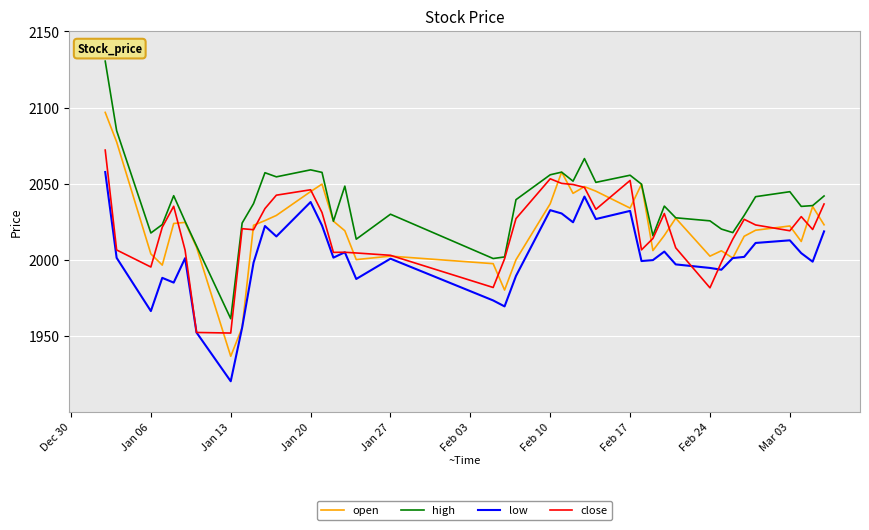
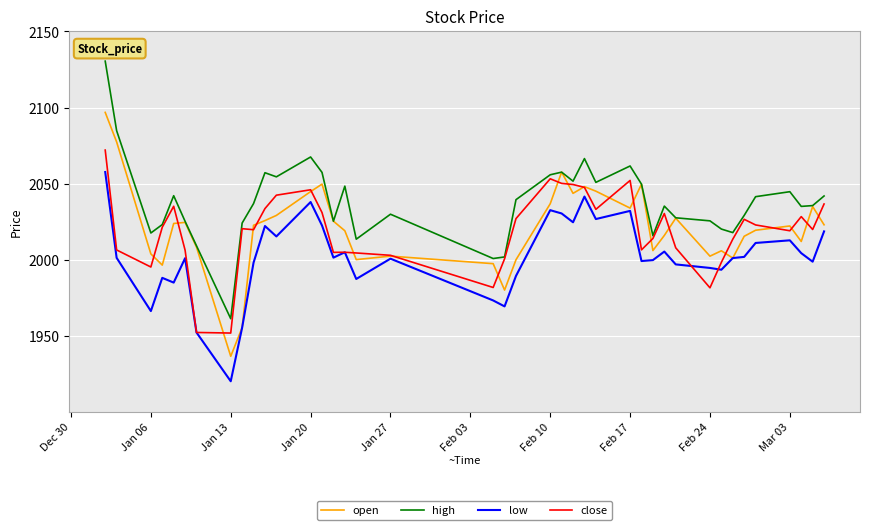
high, Jan 20: 2059 -> 2068
high, Feb 17: 2056 -> 2062
